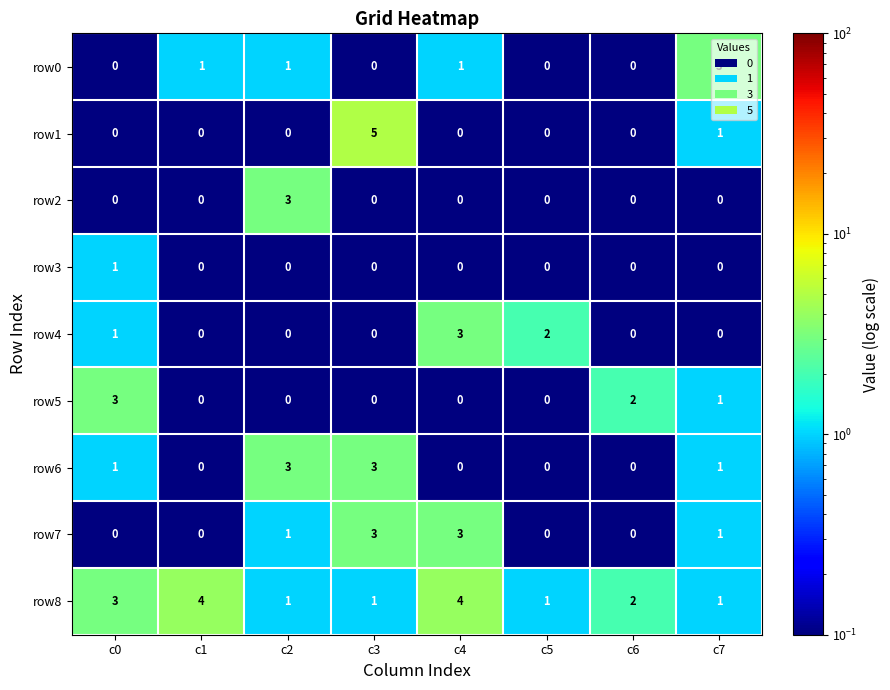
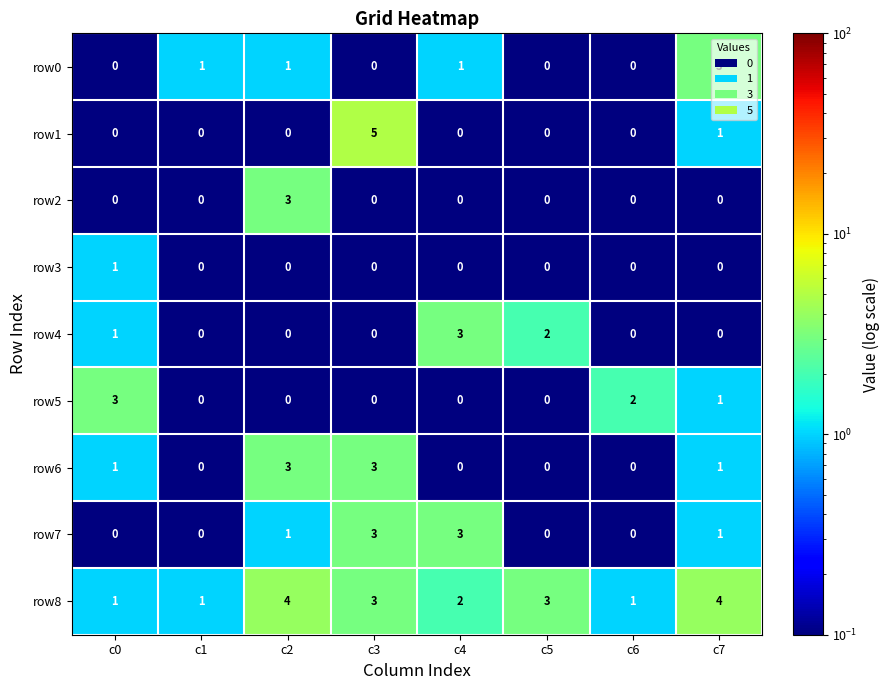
row8, c0: 3 -> 1
row8, c1: 4 -> 1
row8, c2: 1 -> 4
row8, c3: 1 -> 3
row8, c4: 4 -> 2
row8, c5: 1 -> 3
row8, c6: 2 -> 1
row8, c7: 1 -> 4
